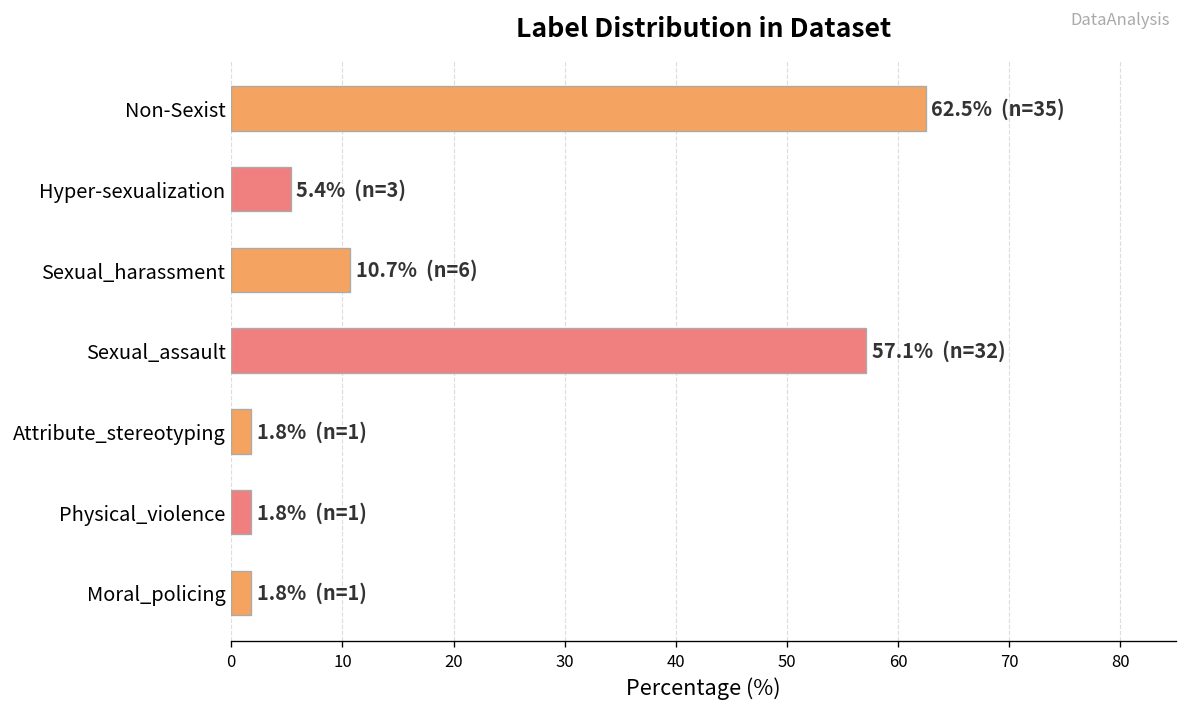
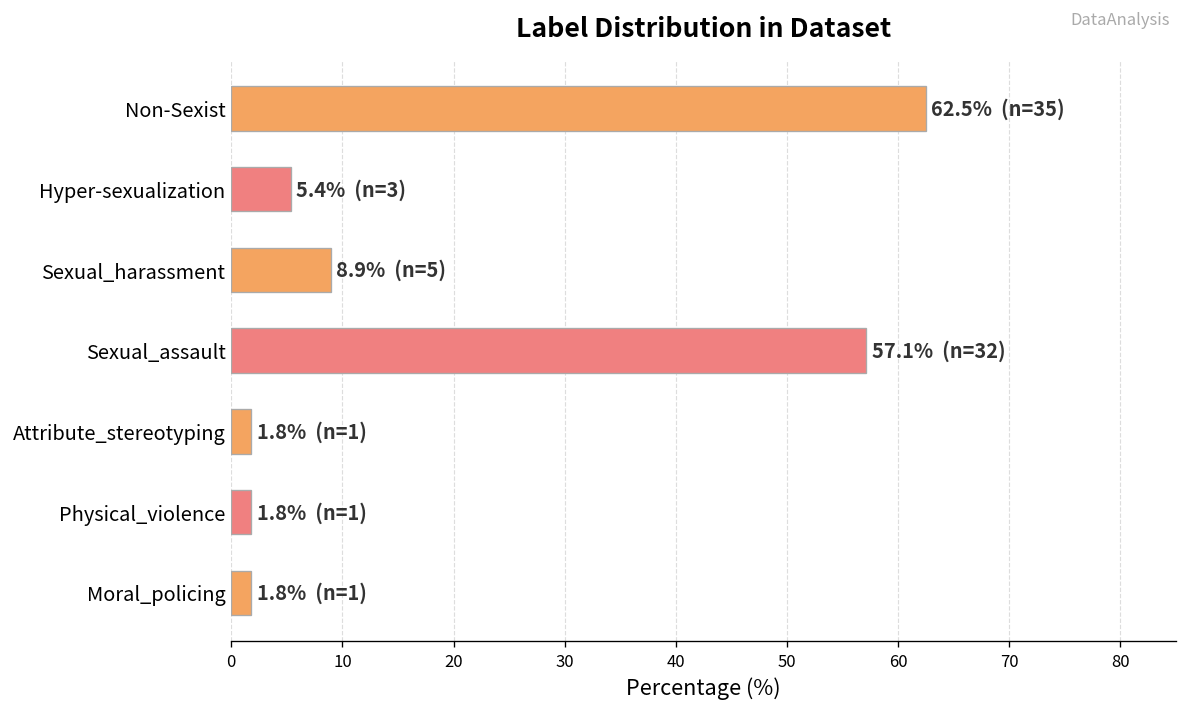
Sexual_harassment: 10.7% (n=6) -> 8.9% (n=5)
